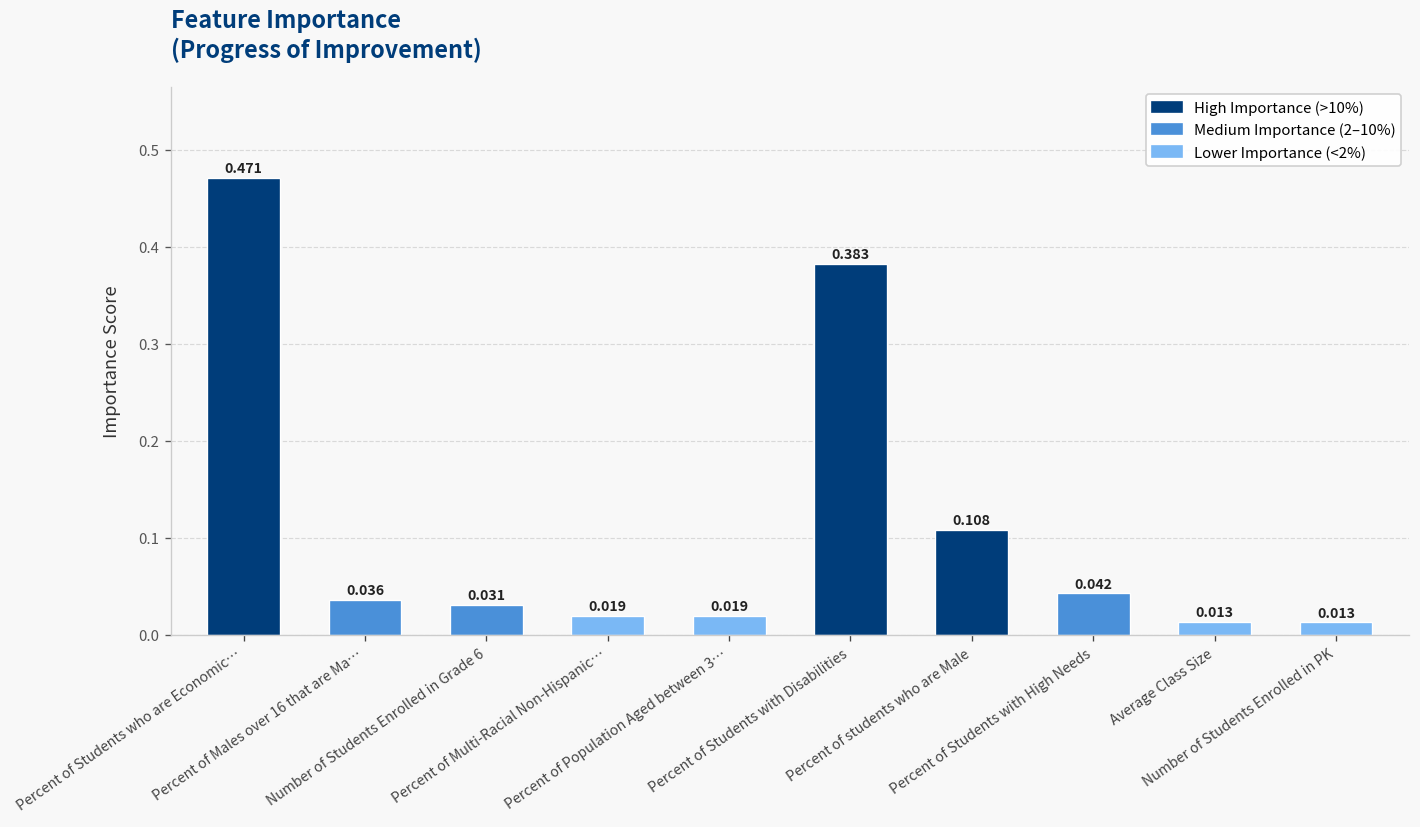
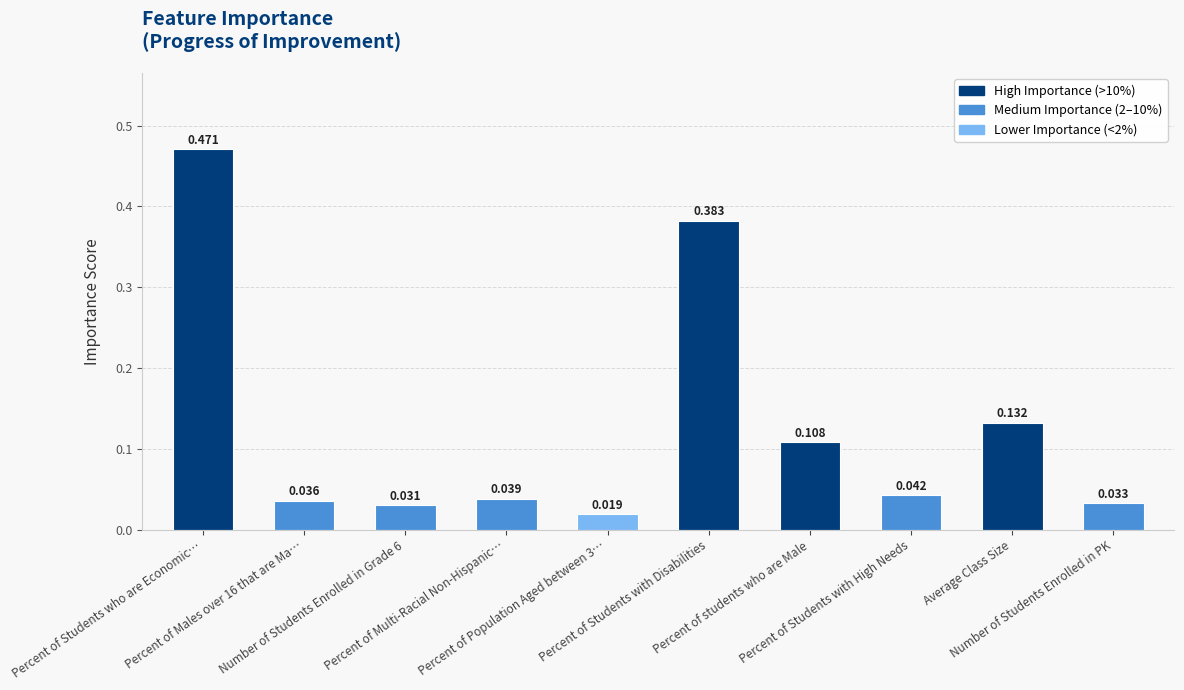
Percent of Multi-Racial Non-Hispanic…: 0.019 -> 0.039
Average Class Size: 0.013 -> 0.132
Number of Students Enrolled in PK: 0.013 -> 0.033
